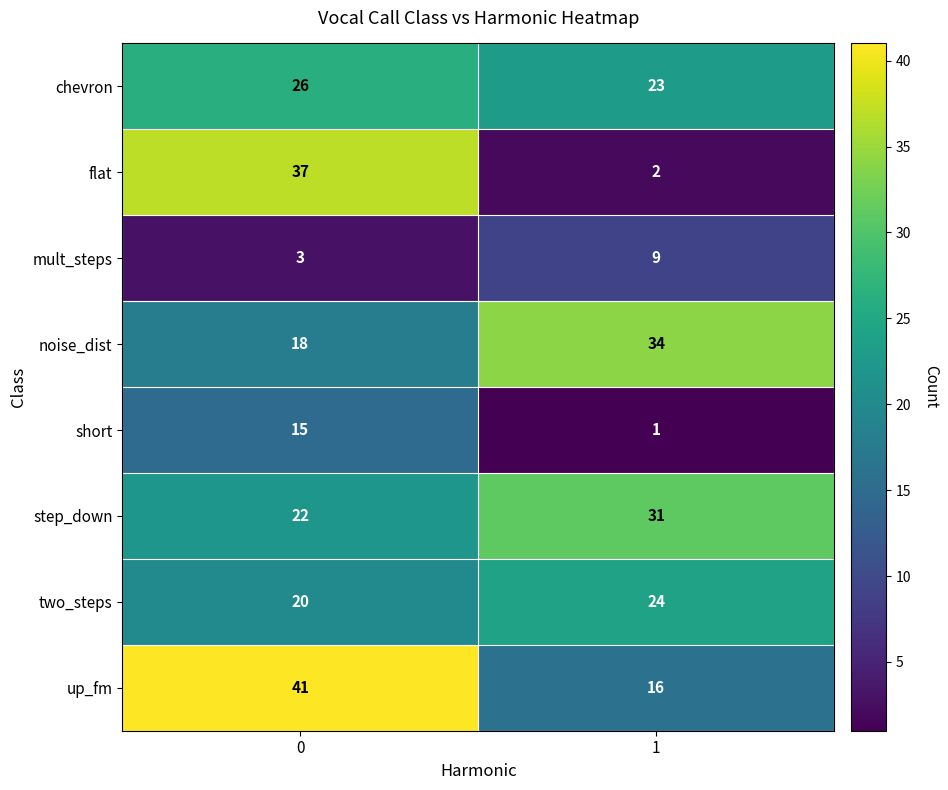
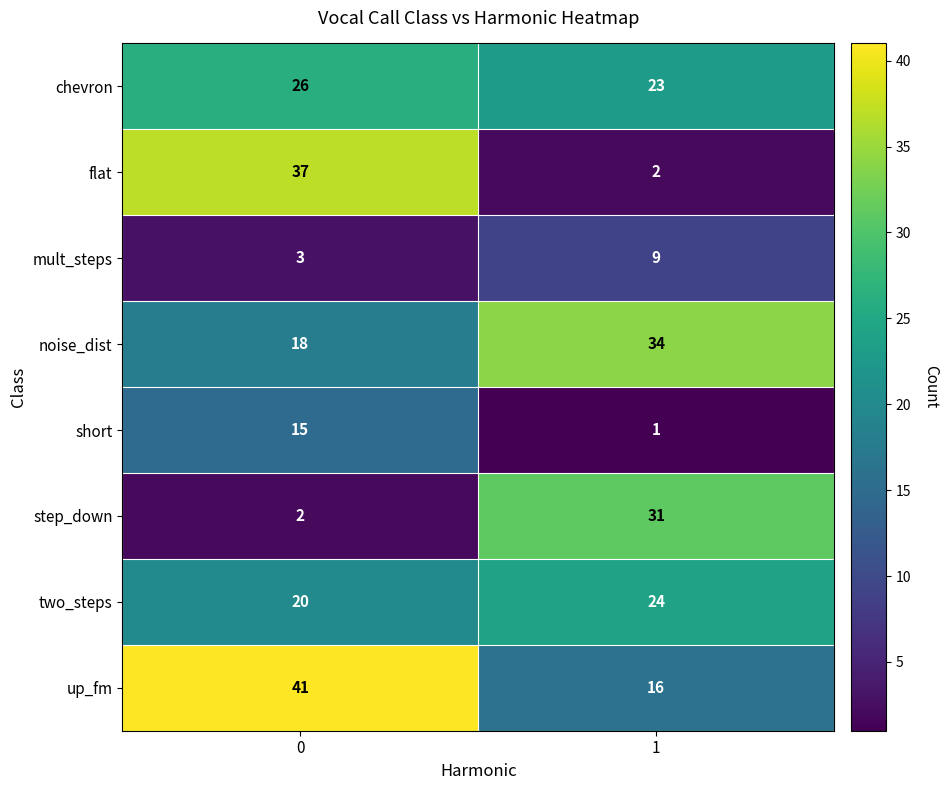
step_down, 0: 22 -> 2
